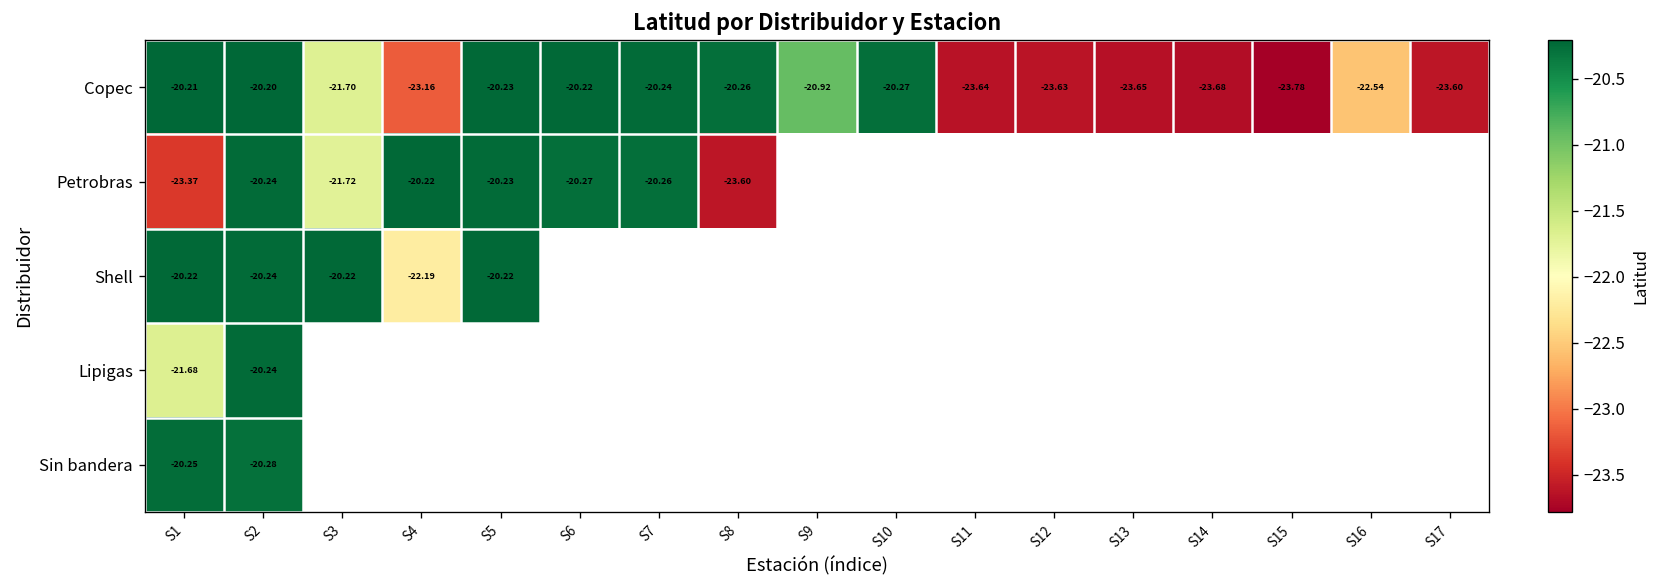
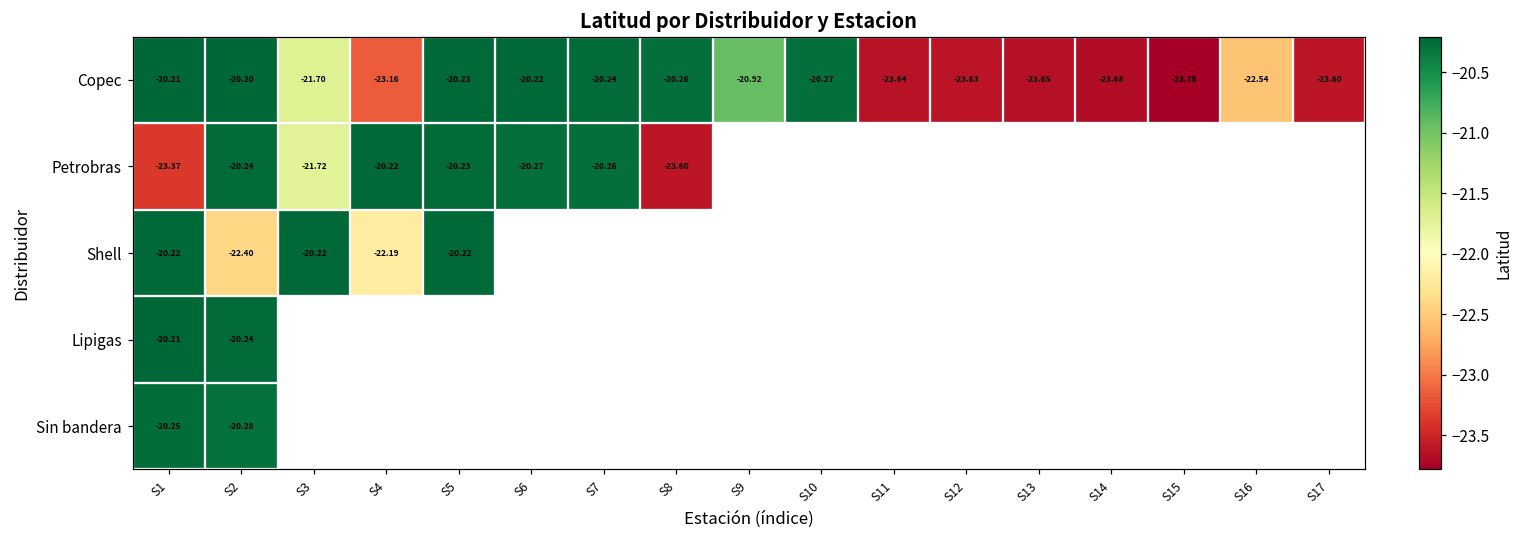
Shell, S2: -20.24 -> -22.40
Lipigas, S1: -21.68 -> -20.21
